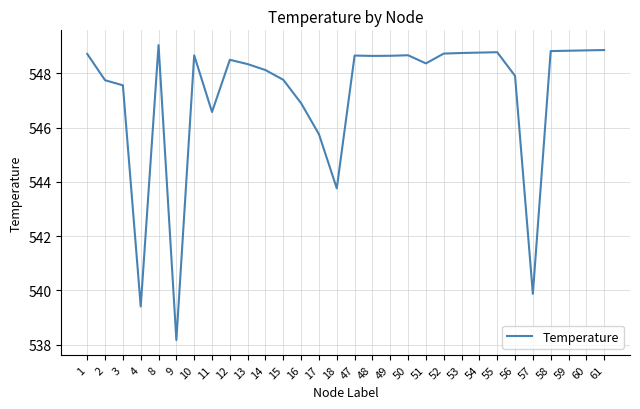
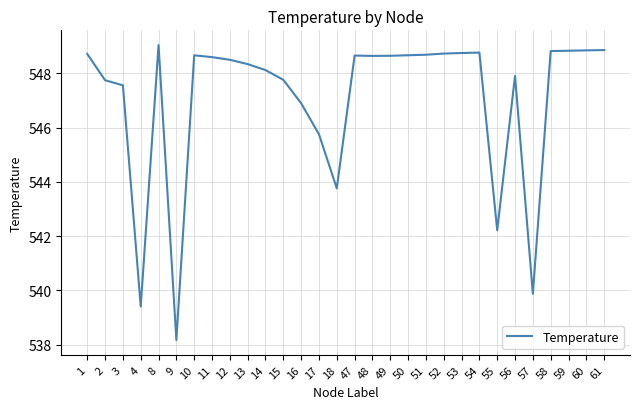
11: 546.6 -> 548.6
51: 548.4 -> 548.7
55: 548.8 -> 542.2
